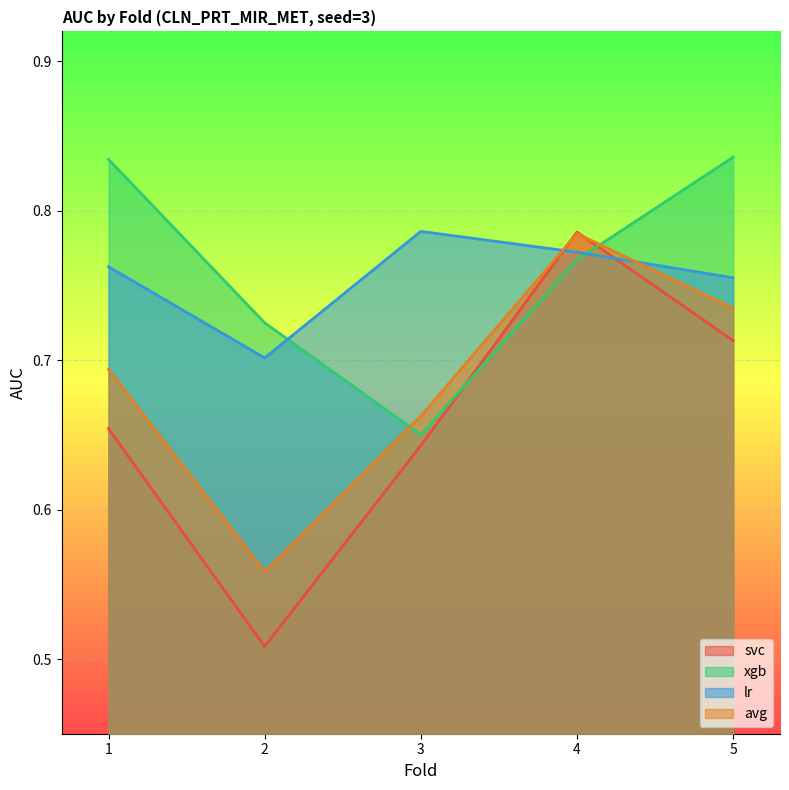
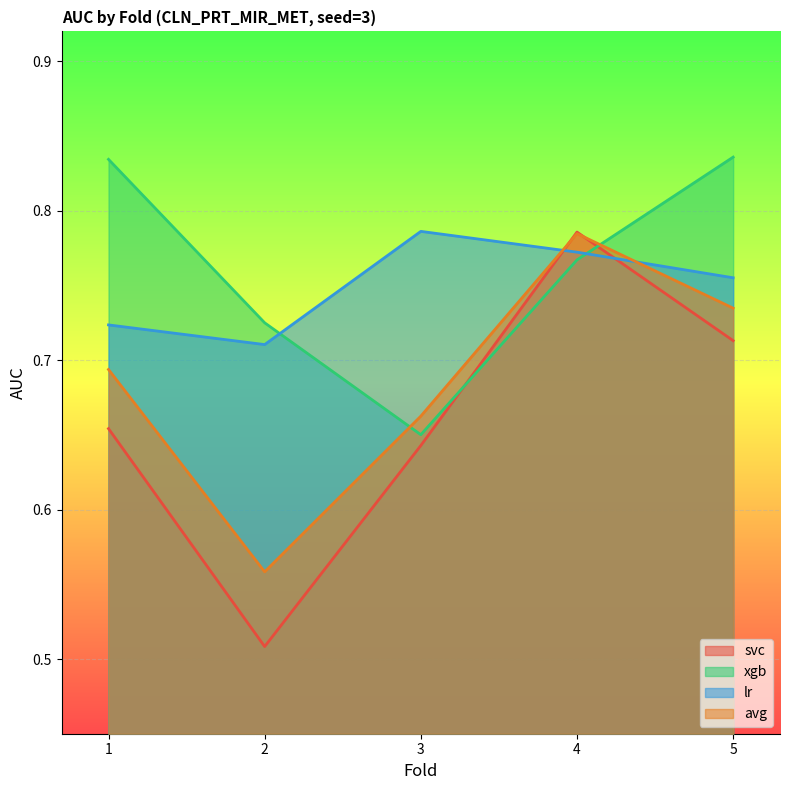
lr, 1: 0.763 -> 0.724
lr, 2: 0.701 -> 0.710
